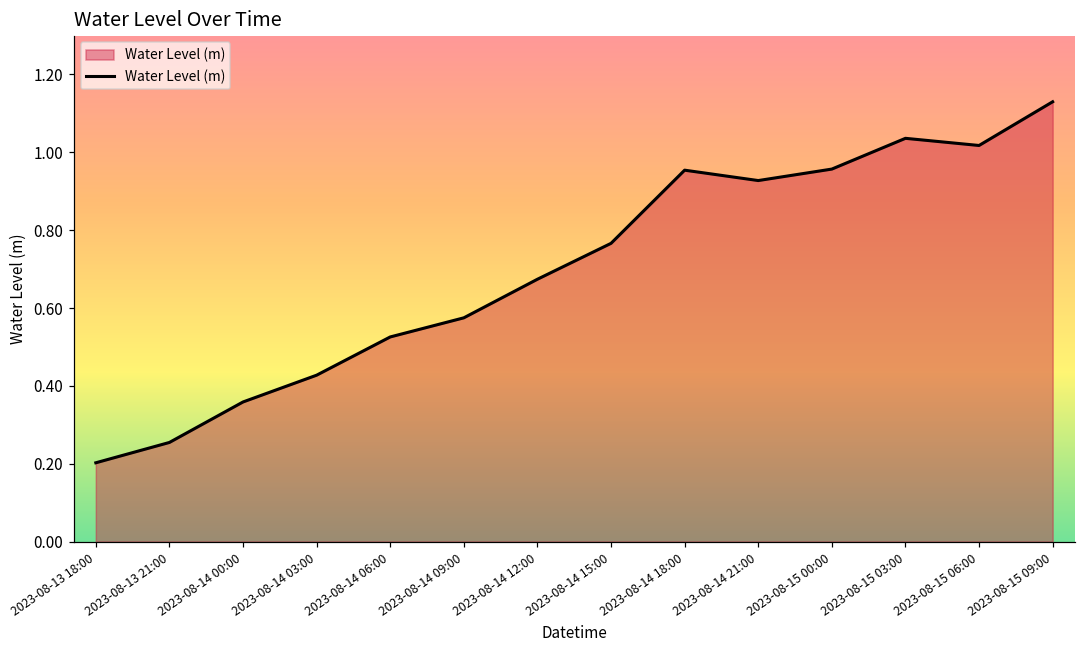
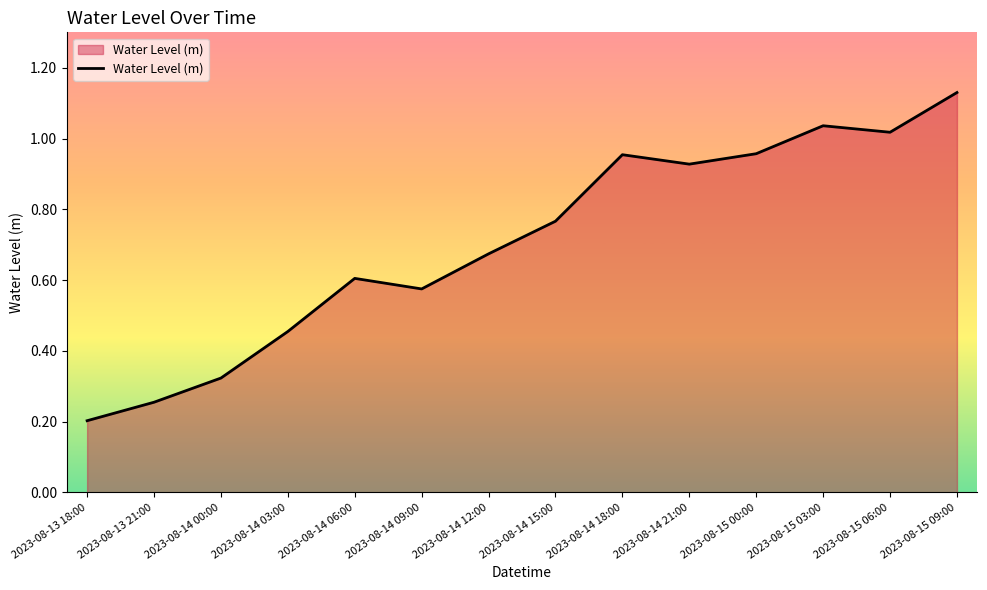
2023-08-14 00:00: 0.36 -> 0.32
2023-08-14 03:00: 0.43 -> 0.45
2023-08-14 06:00: 0.53 -> 0.60
